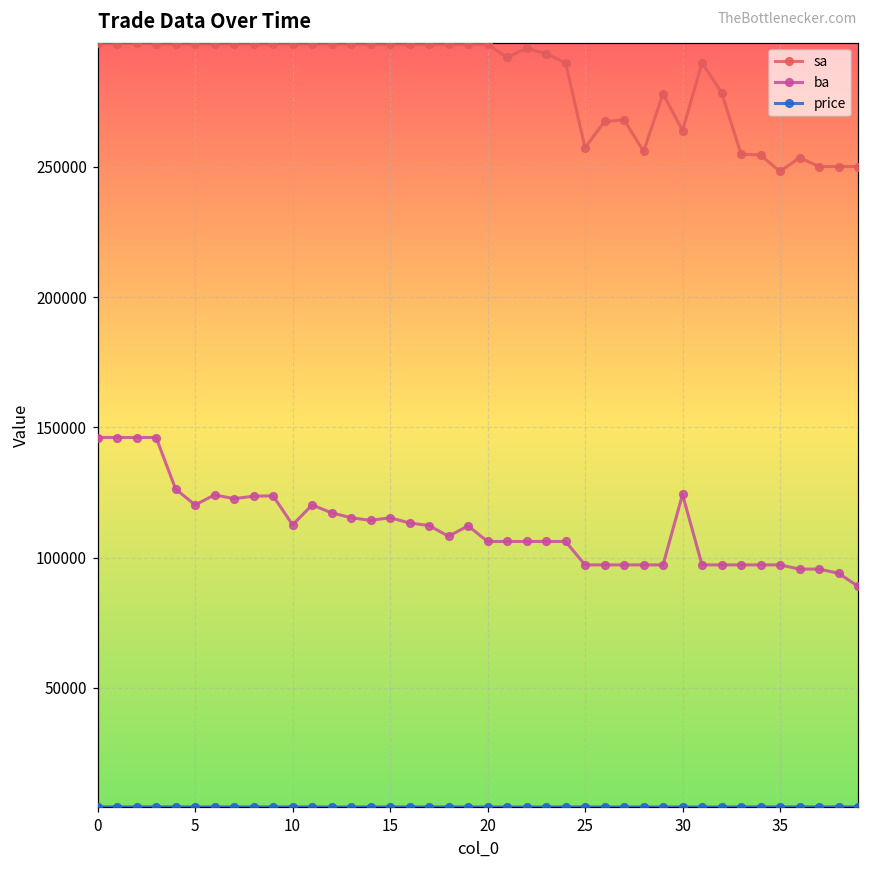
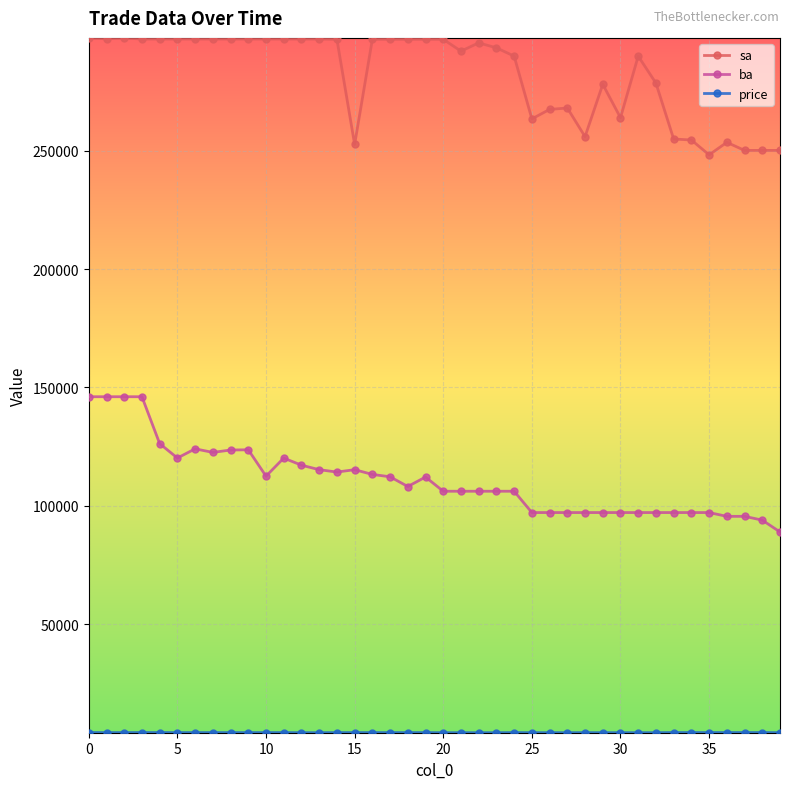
sa, 15: 297000 -> 253000
sa, 25: 257000 -> 263000
ba, 30: 124000 -> 97000
